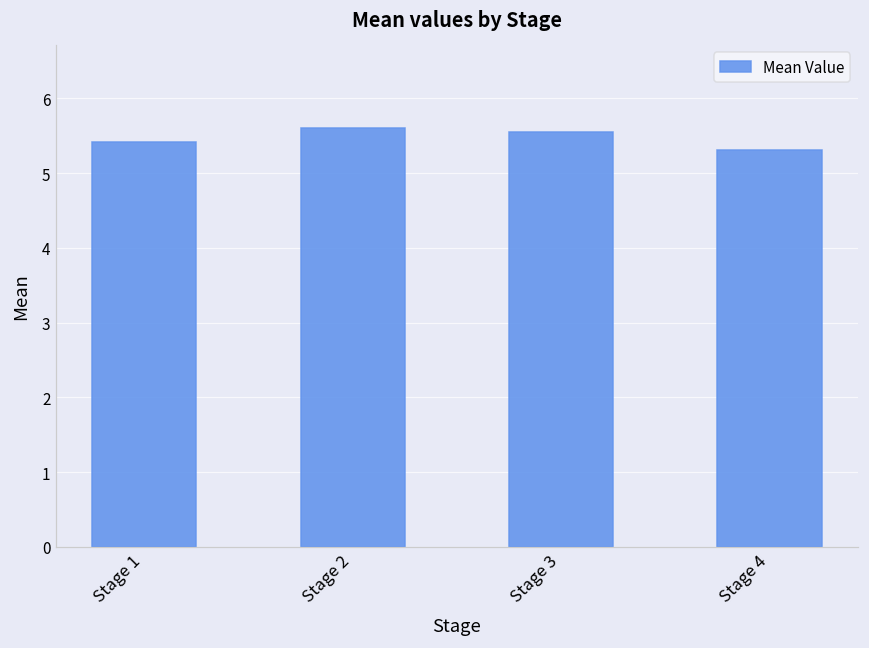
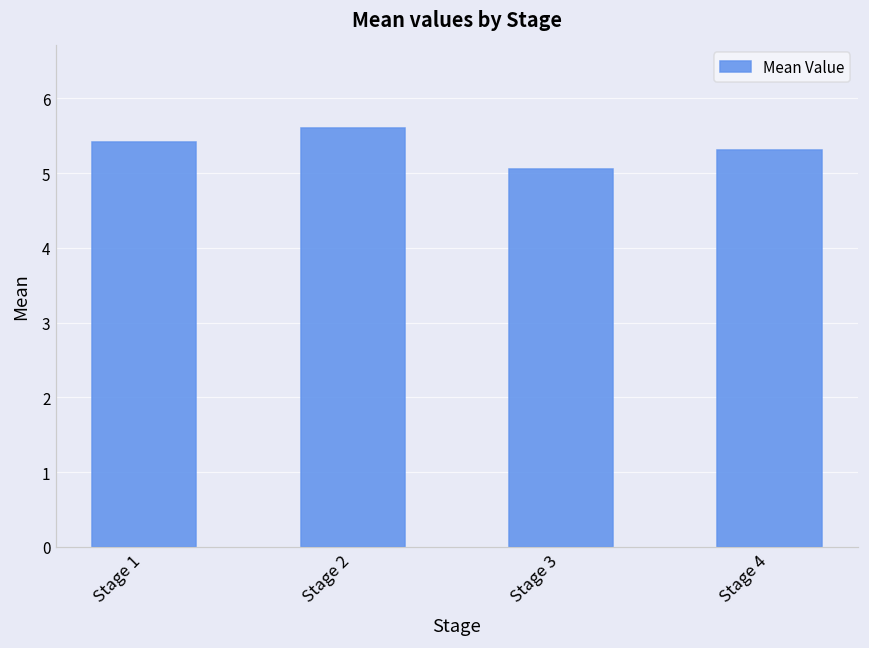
Stage 3: 5.6 -> 5.1
